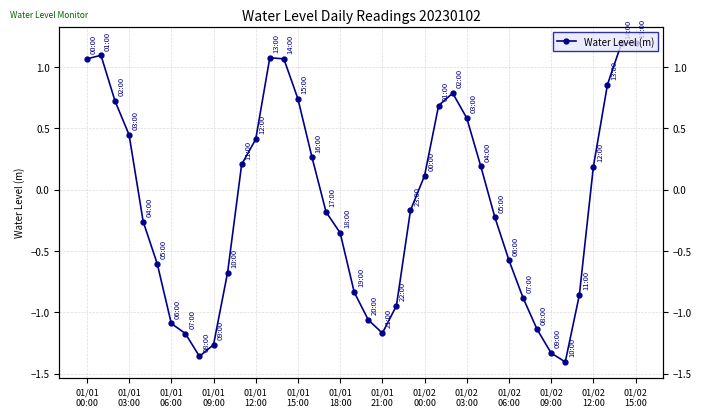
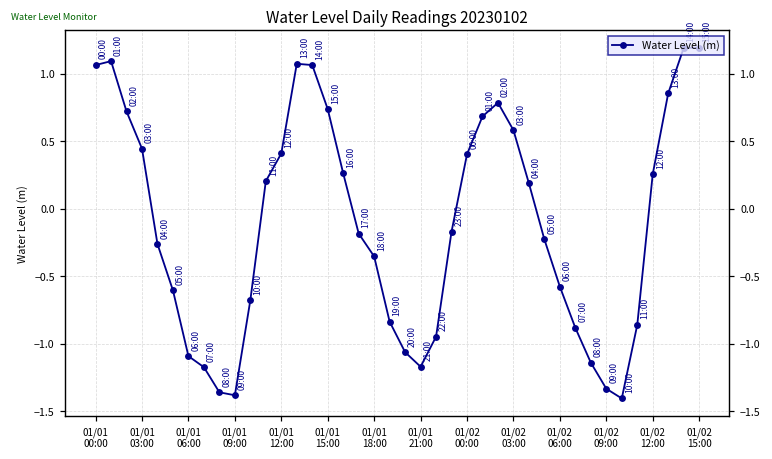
01/01 09:00: -1.26 -> -1.38
01/02 00:00: 0.11 -> 0.40
01/02 12:00: 0.19 -> 0.26
